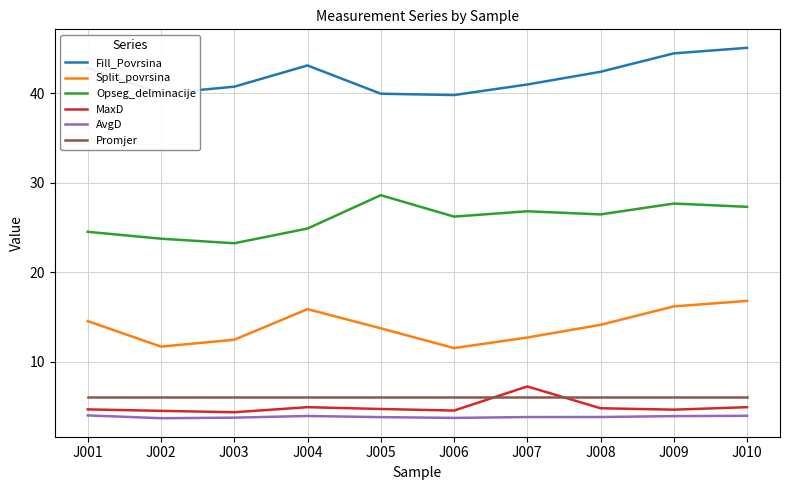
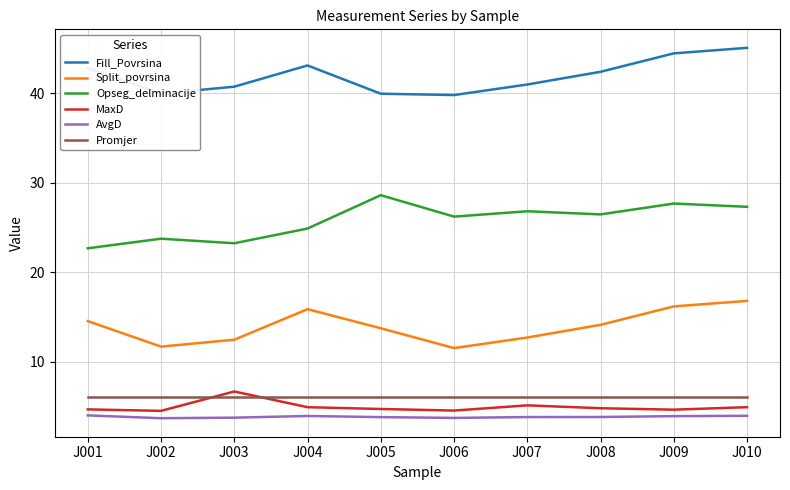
Opseg_delminacije, J001: 25 -> 23
MaxD, J003: 4 -> 7
MaxD, J007: 7 -> 5
